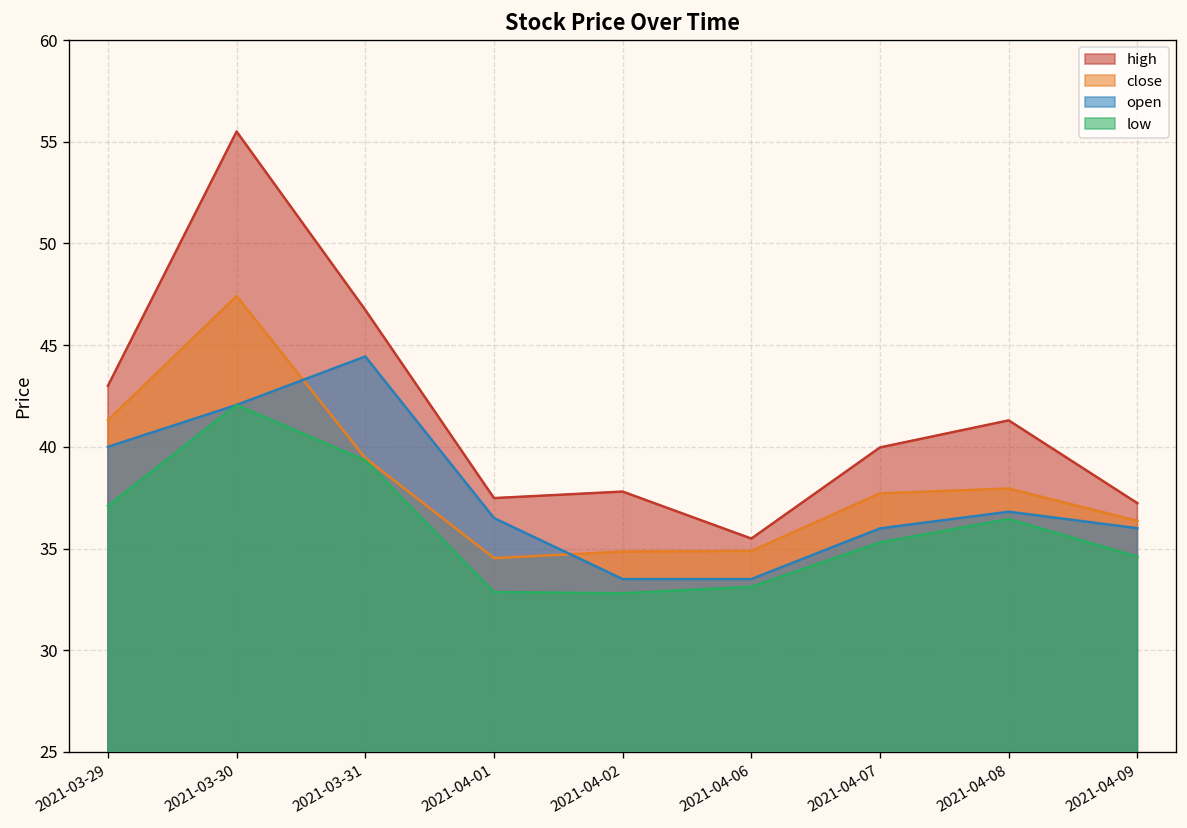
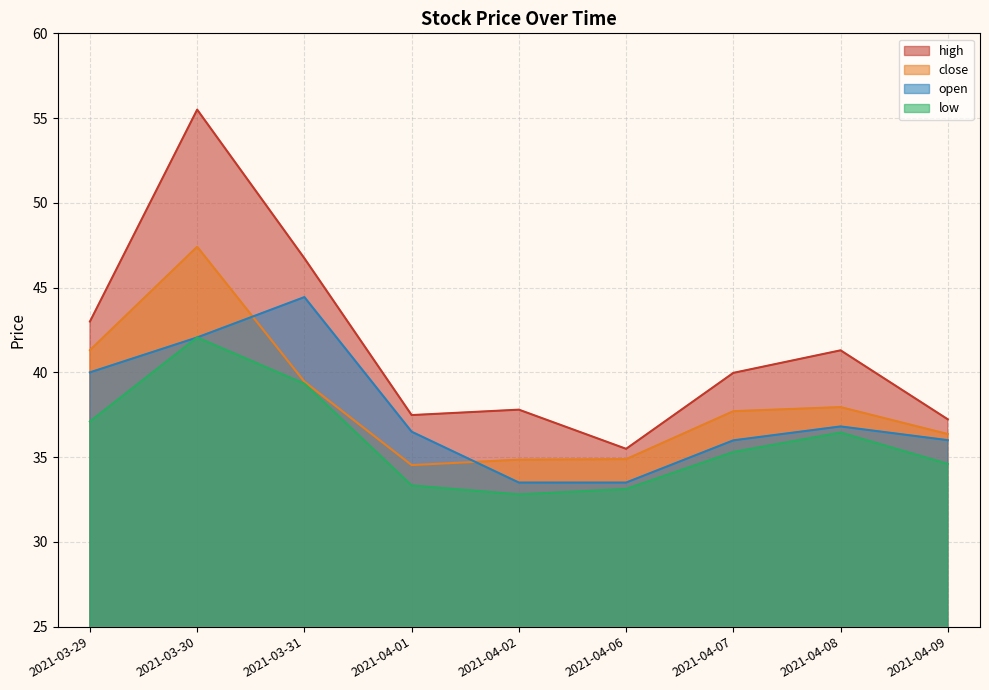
low, 2021-04-01: 32.9 -> 33.3
